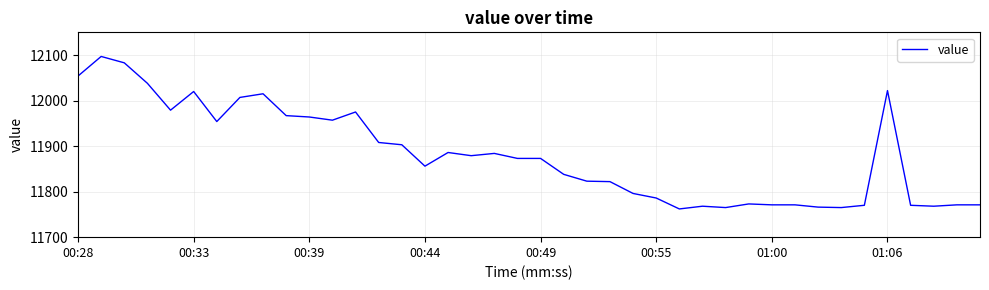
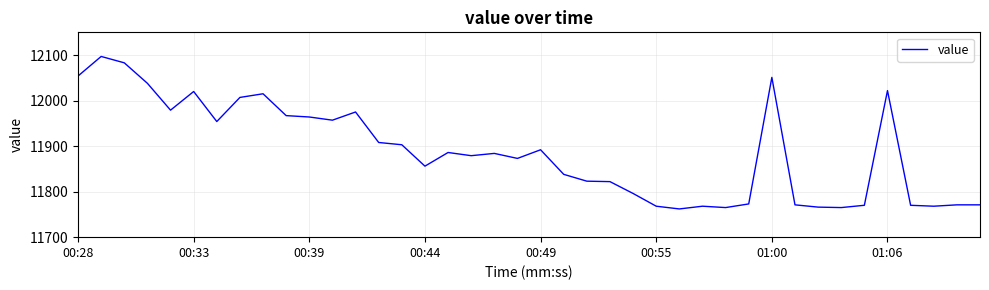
00:49: 11870 -> 11890
00:55: 11790 -> 11770
01:00: 11770 -> 12050
